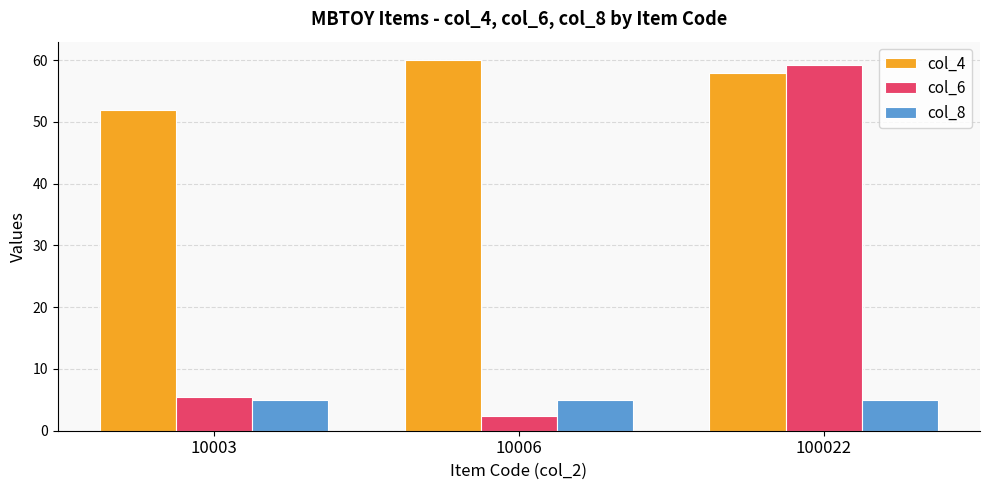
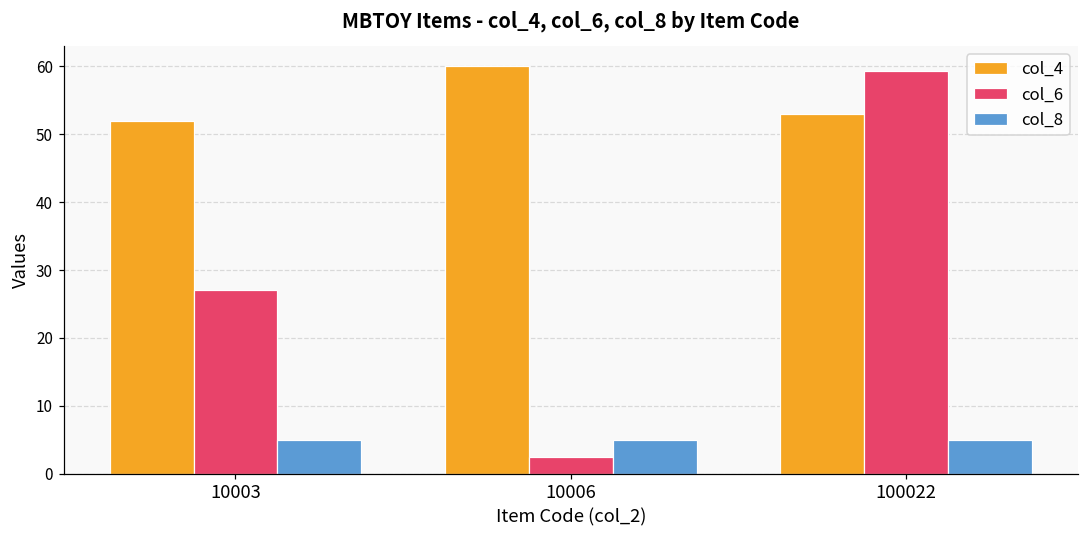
col_6, 10003: 5 -> 27
col_4, 100022: 58 -> 53
